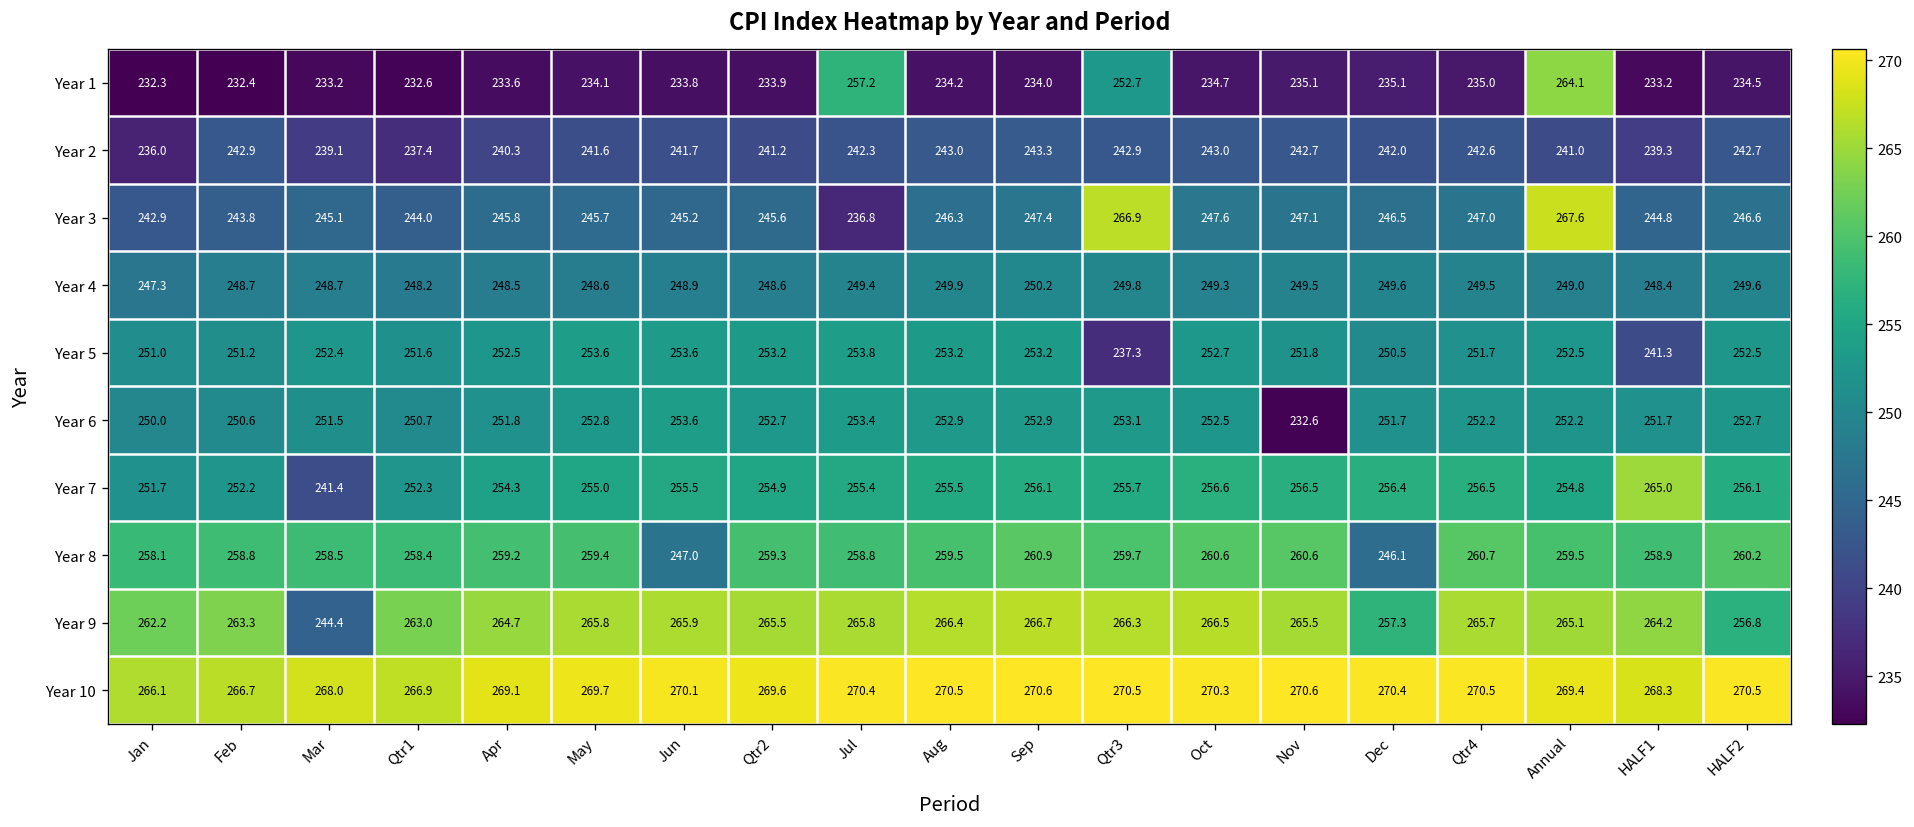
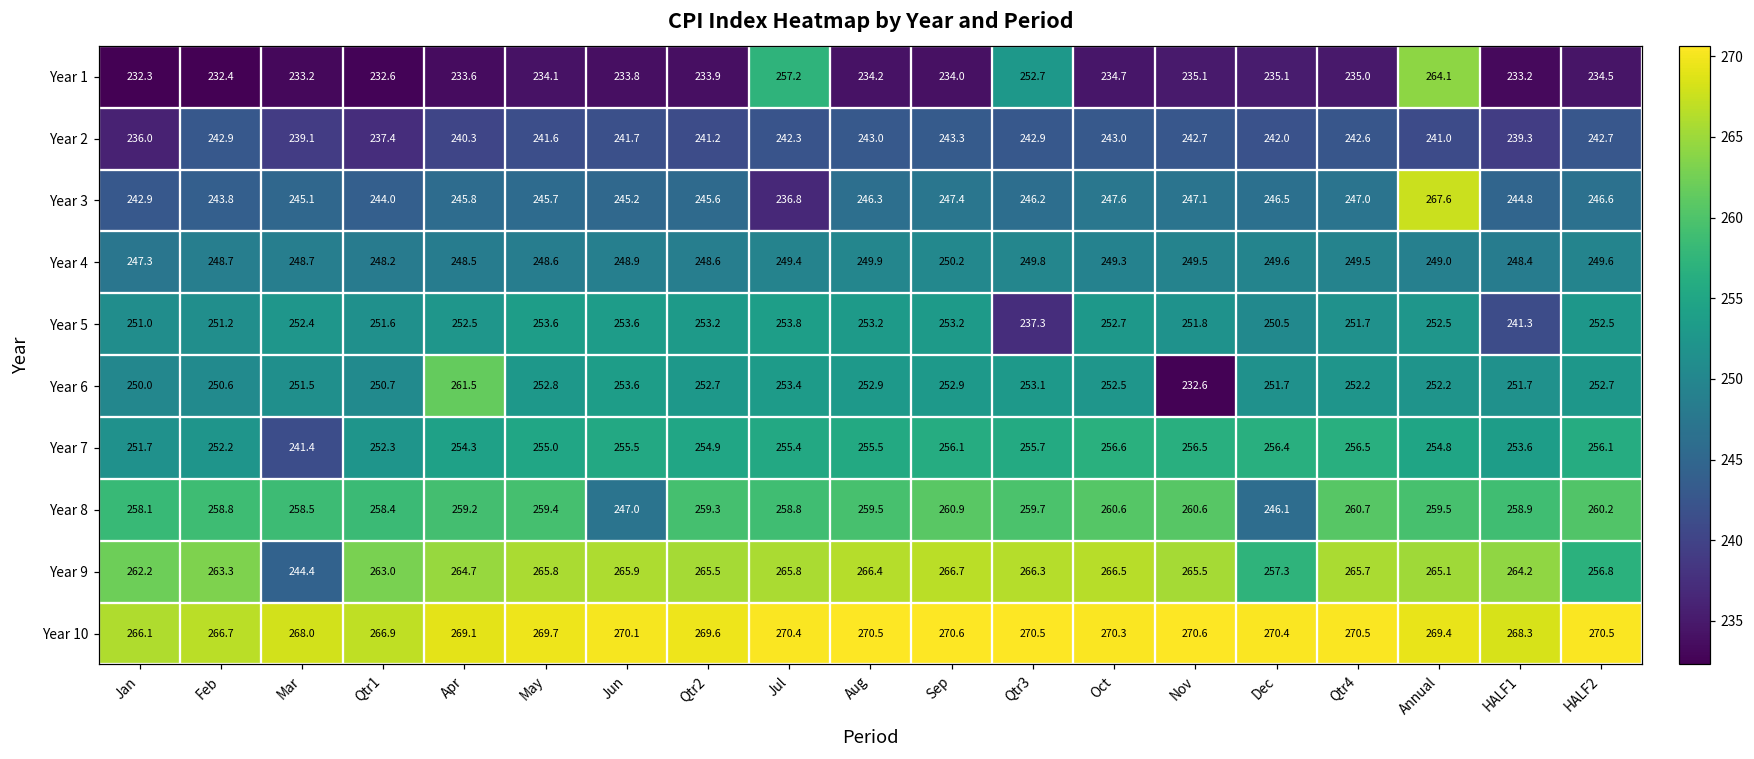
Year 3, Qtr3: 266.9 -> 246.2
Year 6, Apr: 251.8 -> 261.5
Year 7, HALF1: 265.0 -> 253.6
